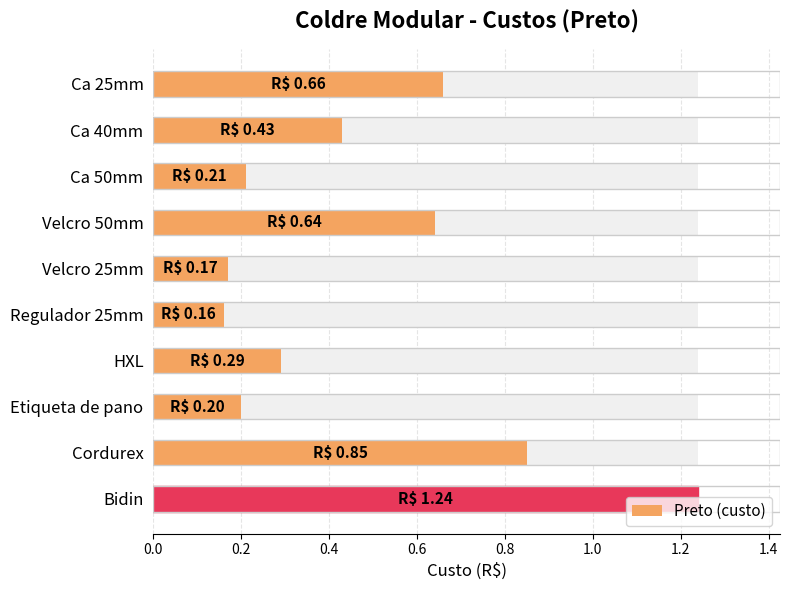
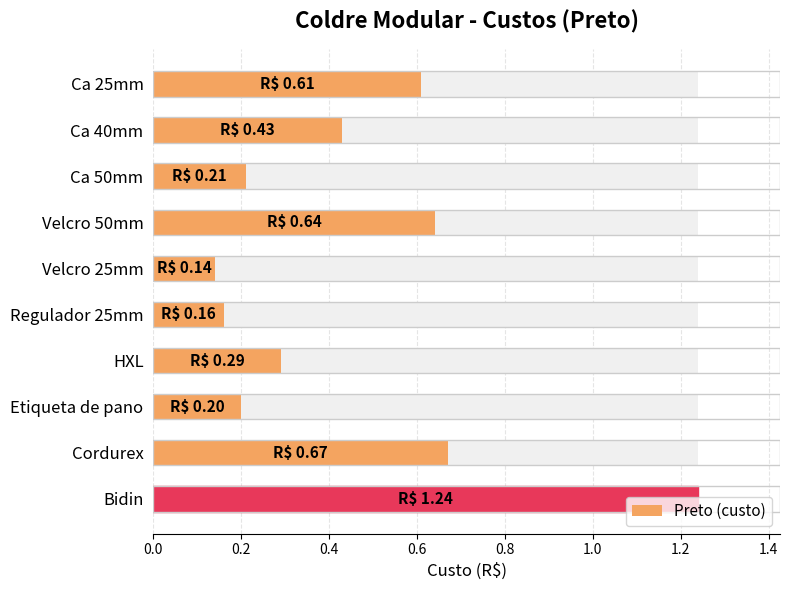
Preto (custo), Ca 25mm: 0.66 -> 0.61
Preto (custo), Velcro 25mm: 0.17 -> 0.14
Preto (custo), Cordurex: 0.85 -> 0.67
